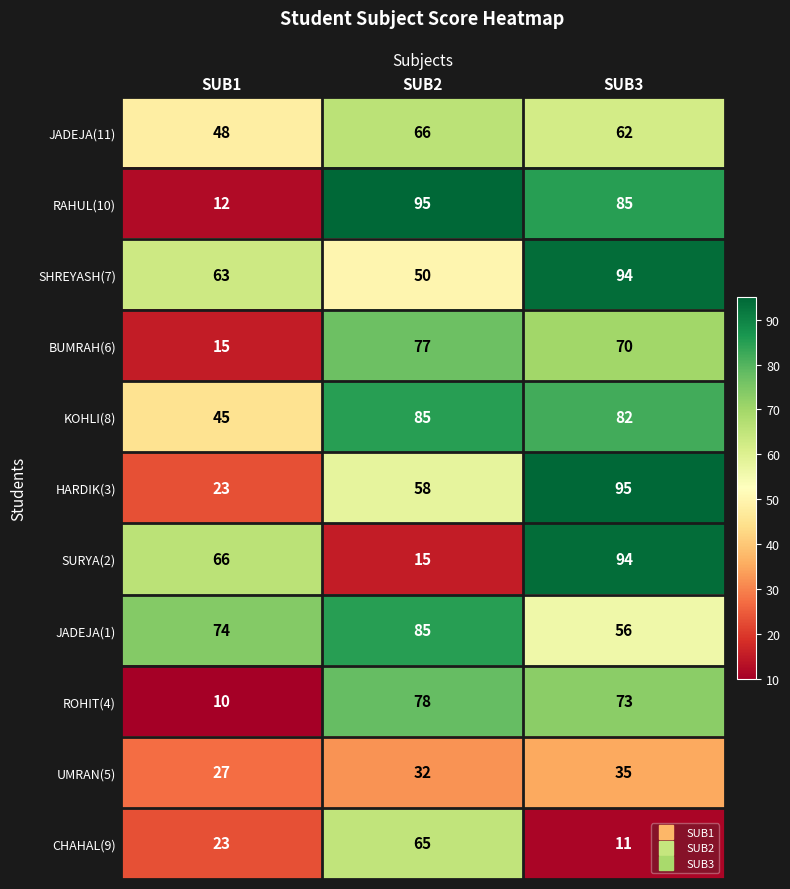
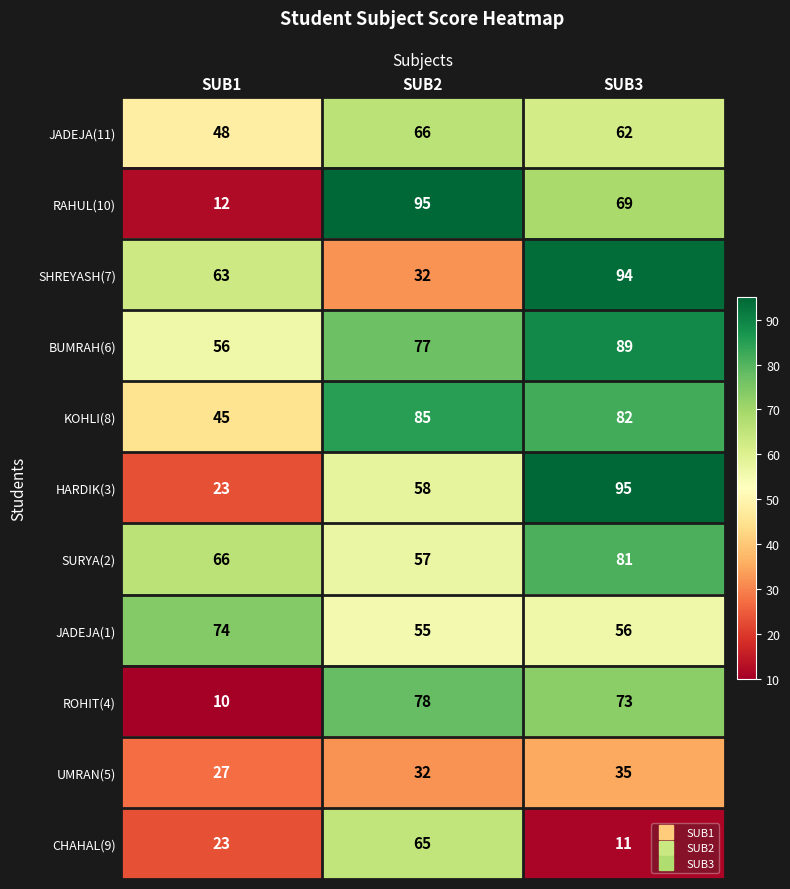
RAHUL(10), SUB3: 85 -> 69
SHREYASH(7), SUB2: 50 -> 32
BUMRAH(6), SUB1: 15 -> 56
BUMRAH(6), SUB3: 70 -> 89
SURYA(2), SUB2: 15 -> 57
SURYA(2), SUB3: 94 -> 81
JADEJA(1), SUB2: 85 -> 55
